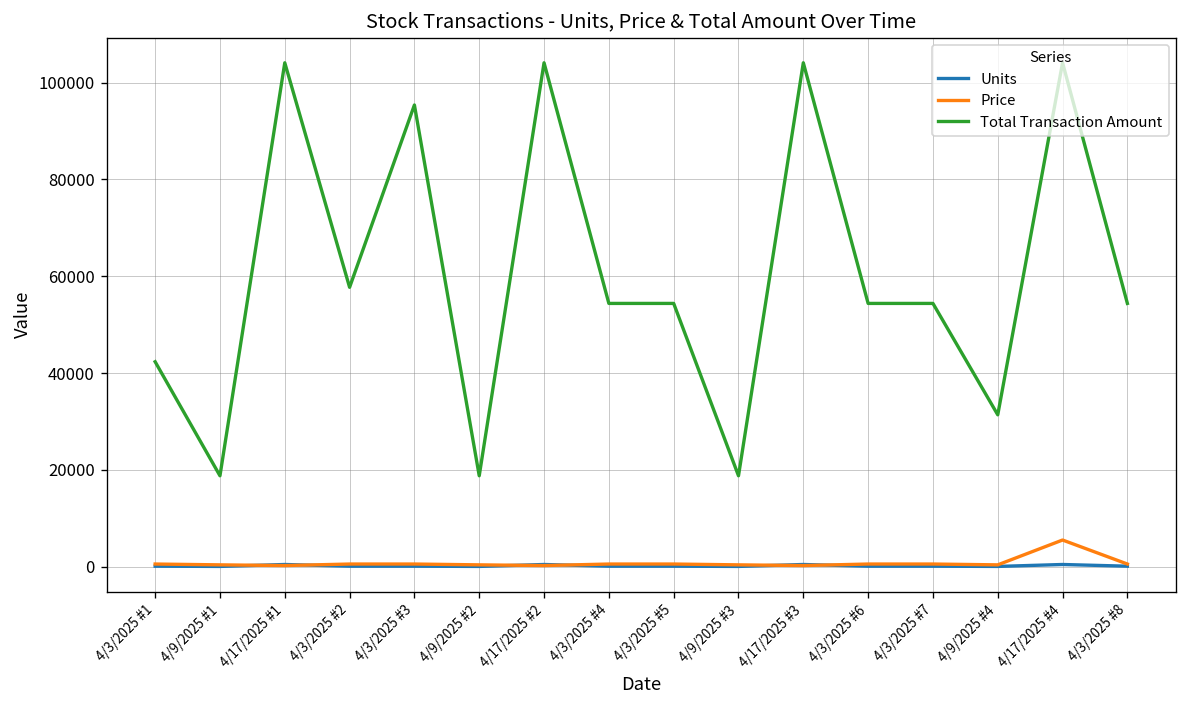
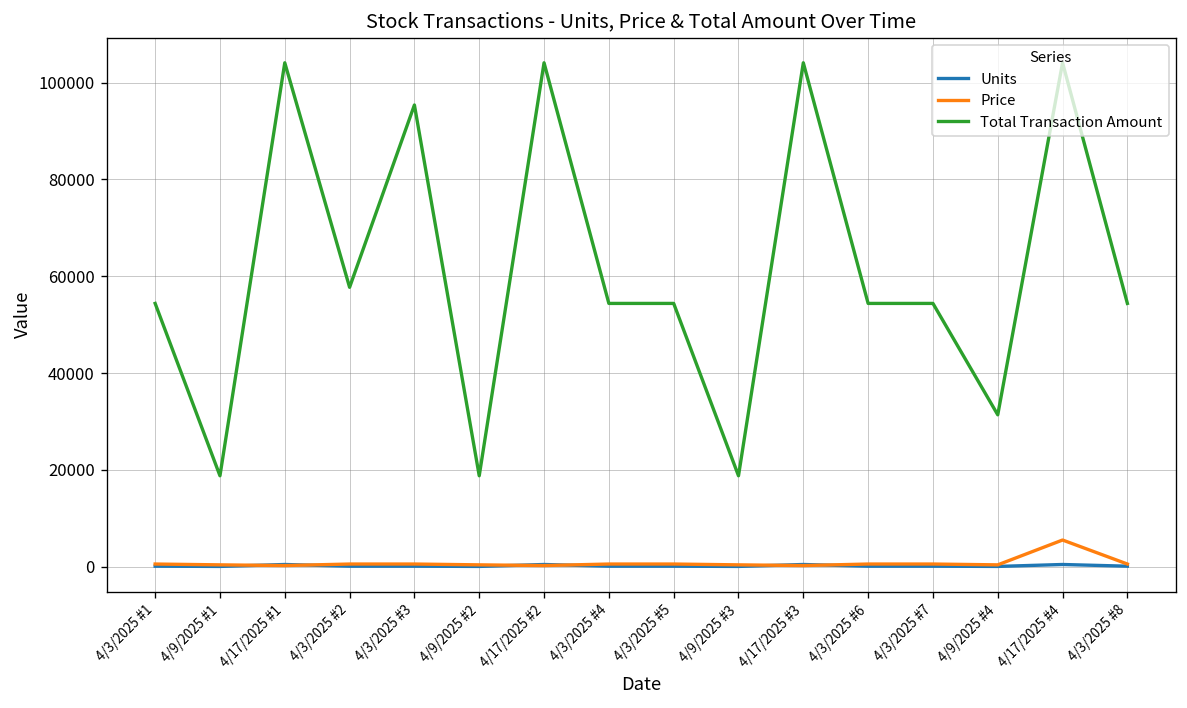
Total Transaction Amount, 4/3/2025 #1: 42000 -> 54000
